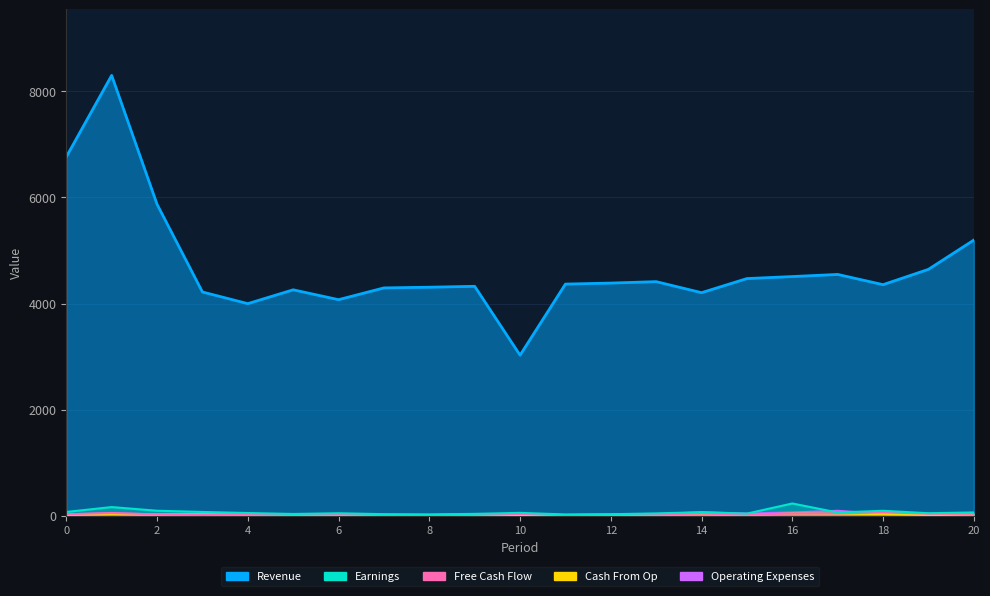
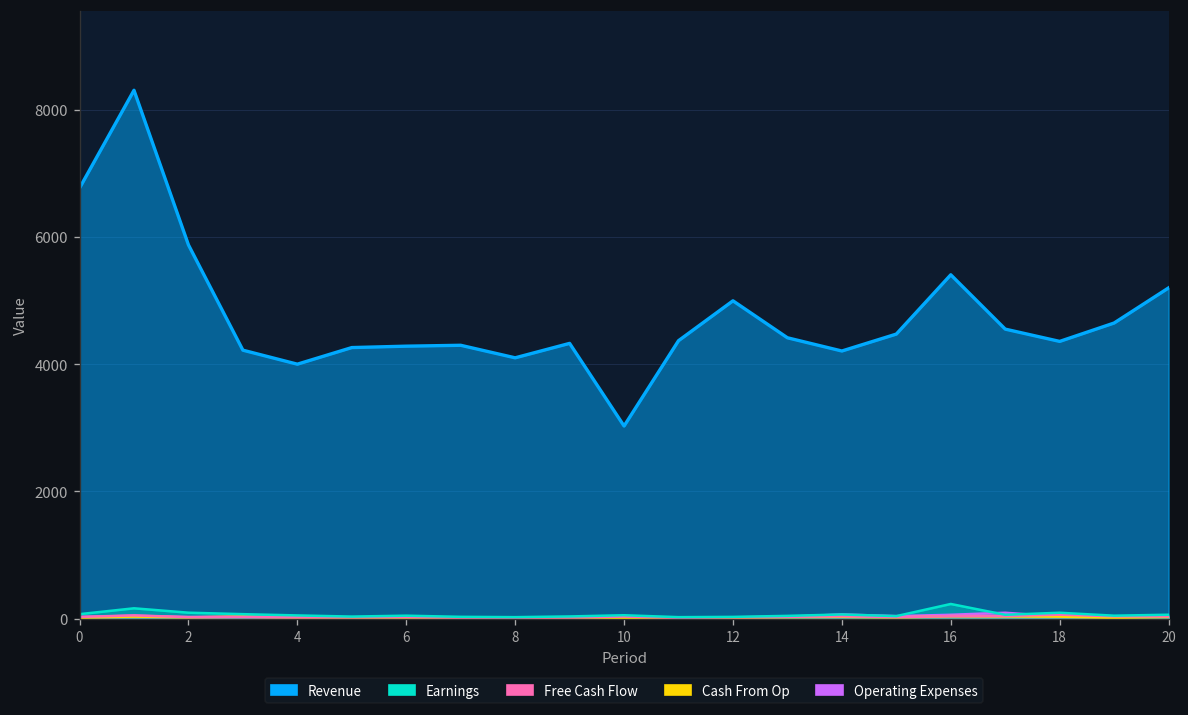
Revenue, 6: 4100 -> 4300
Revenue, 8: 4300 -> 4100
Revenue, 12: 4400 -> 5000
Revenue, 16: 4500 -> 5400
